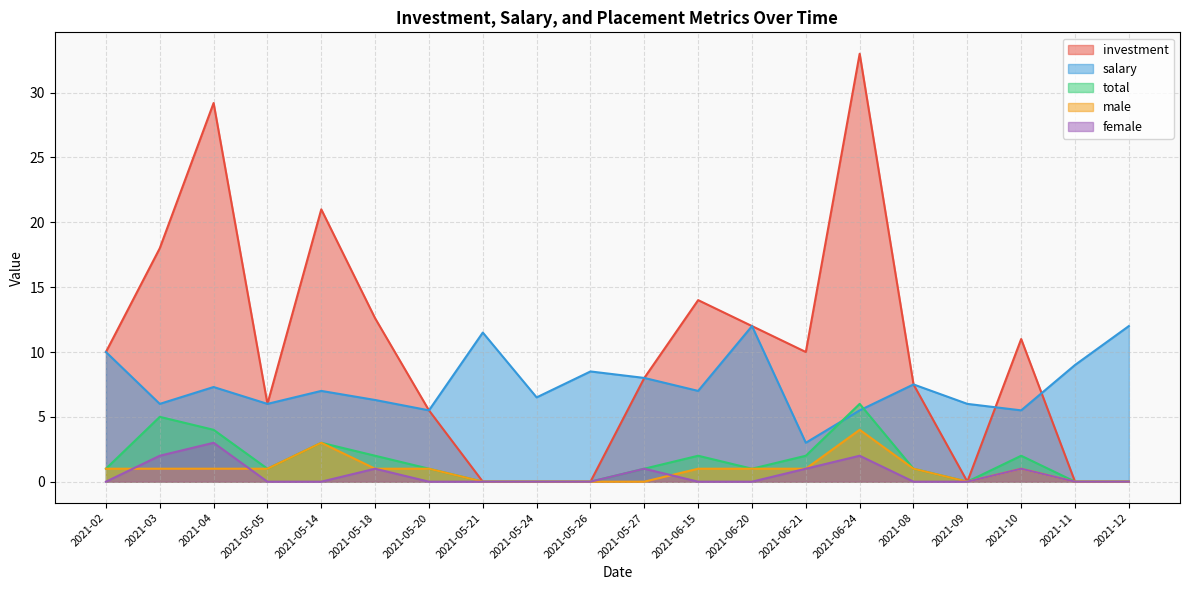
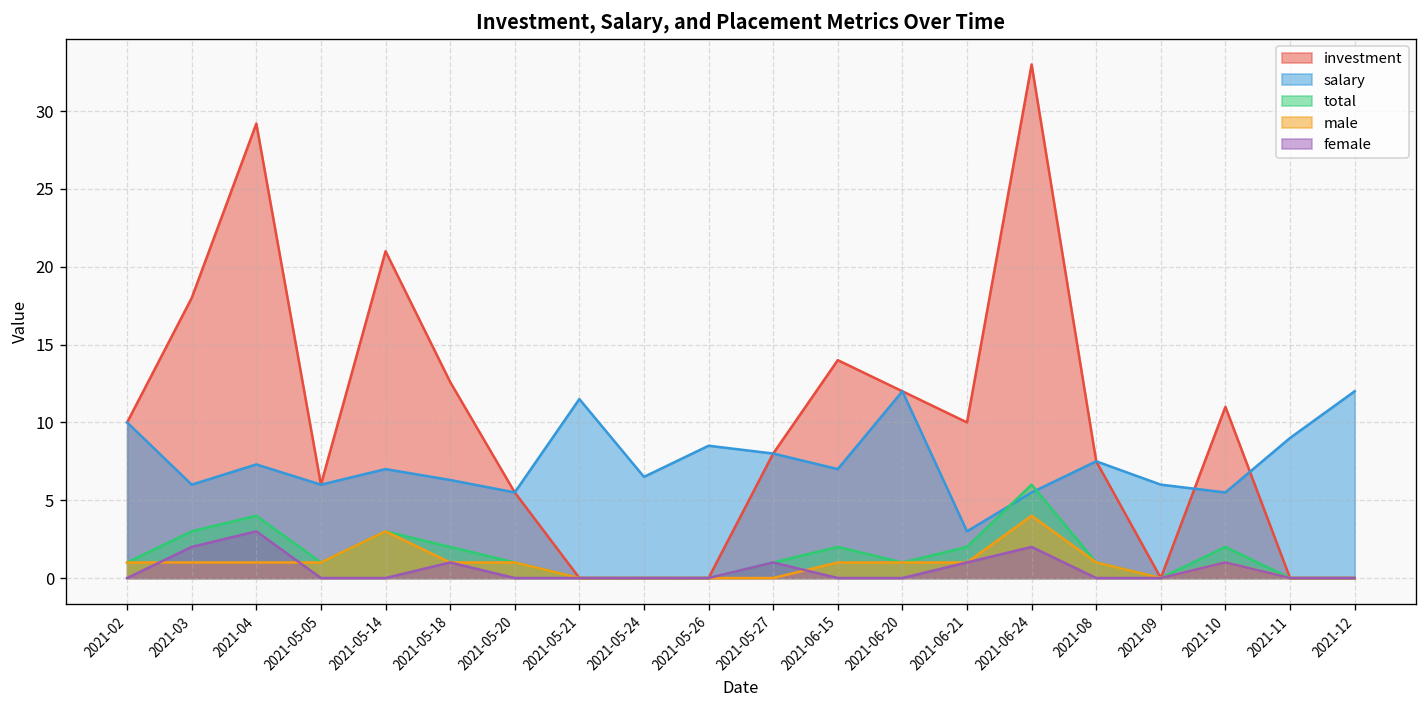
total, 2021-03: 5 -> 3
